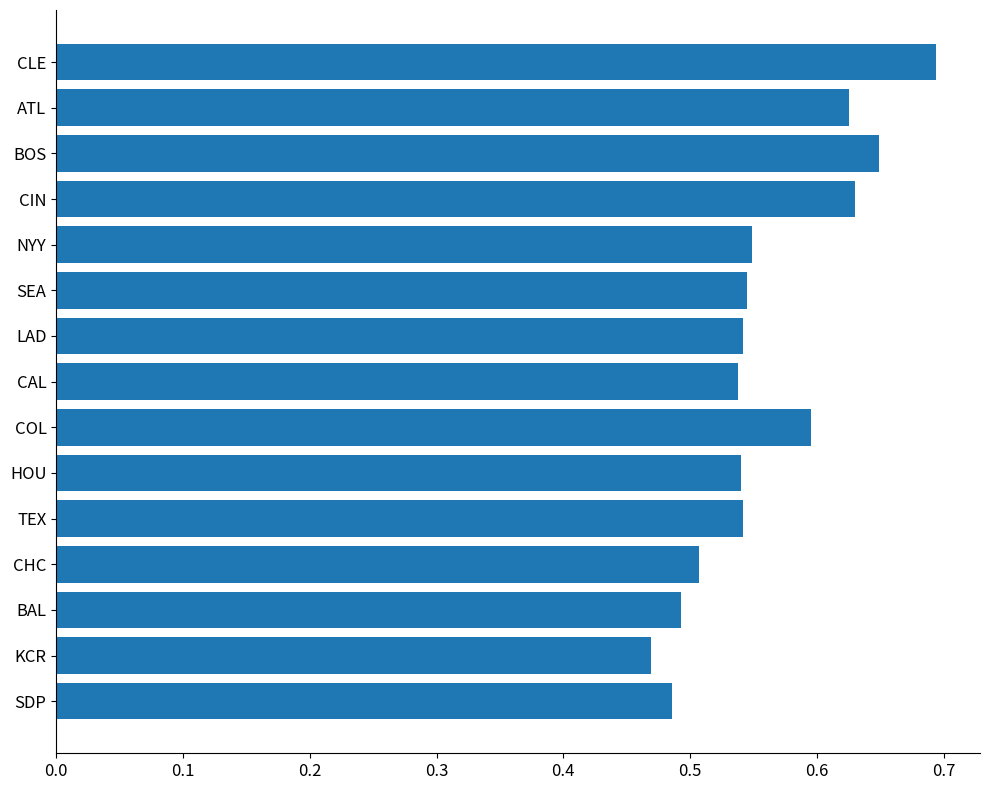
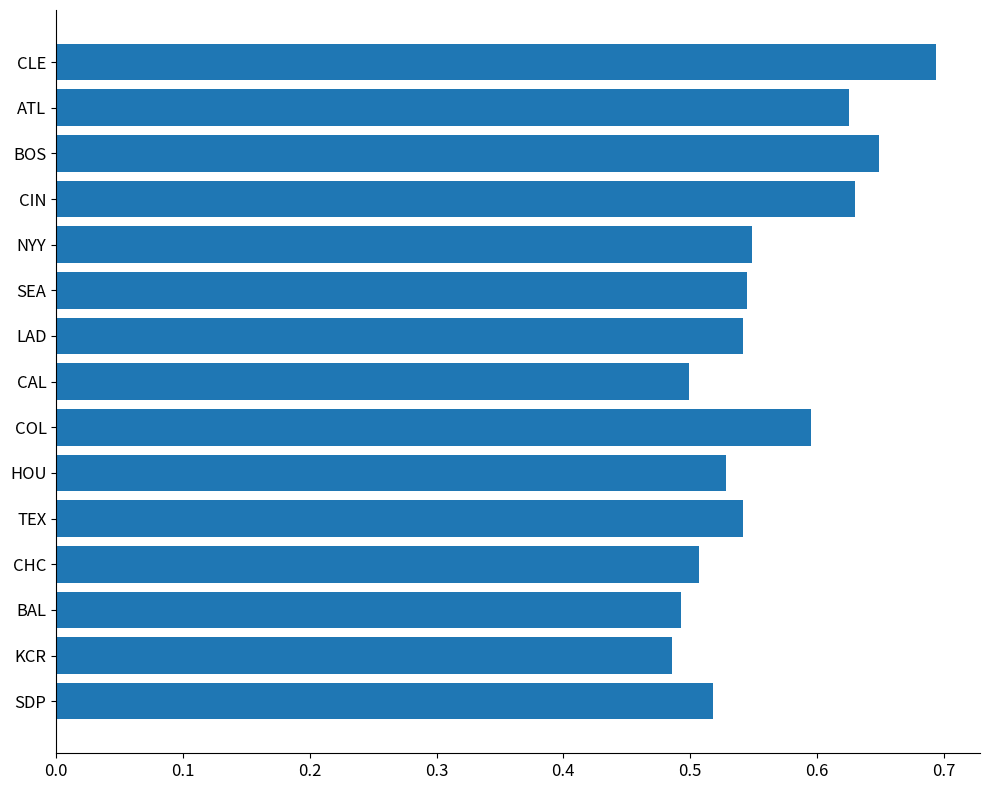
CAL: 0.538 -> 0.499
HOU: 0.540 -> 0.528
KCR: 0.469 -> 0.486
SDP: 0.486 -> 0.518
